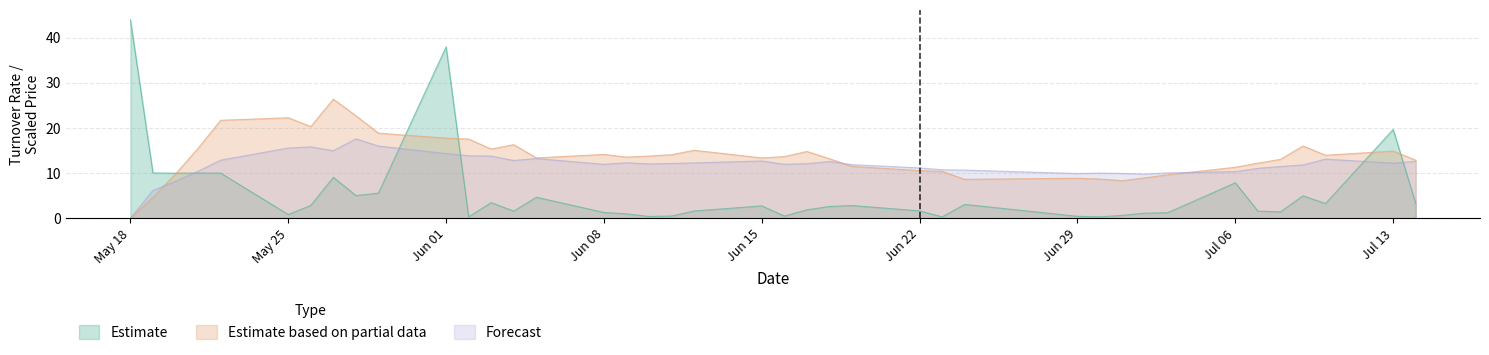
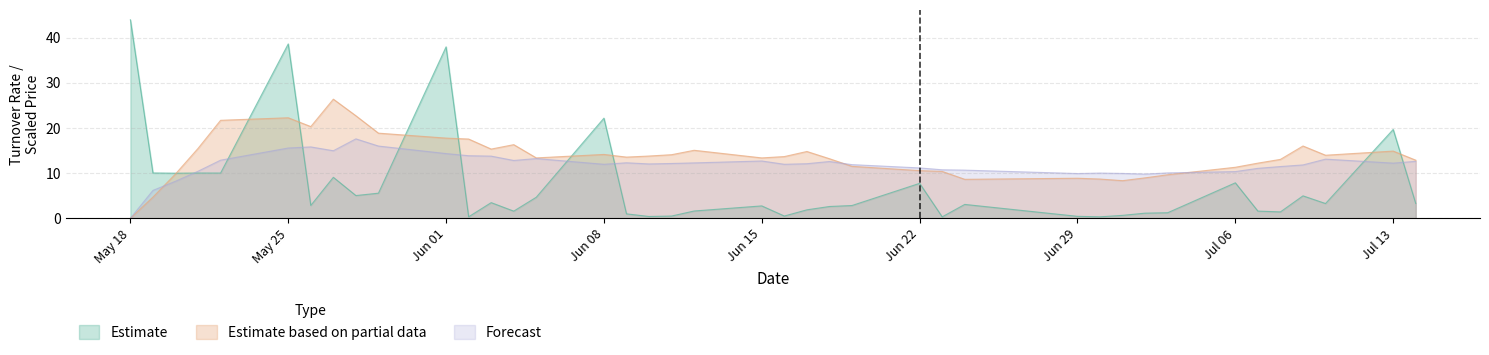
Estimate, May 25: 1 -> 39
Estimate, Jun 08: 1 -> 22
Estimate, Jun 22: 2 -> 8
